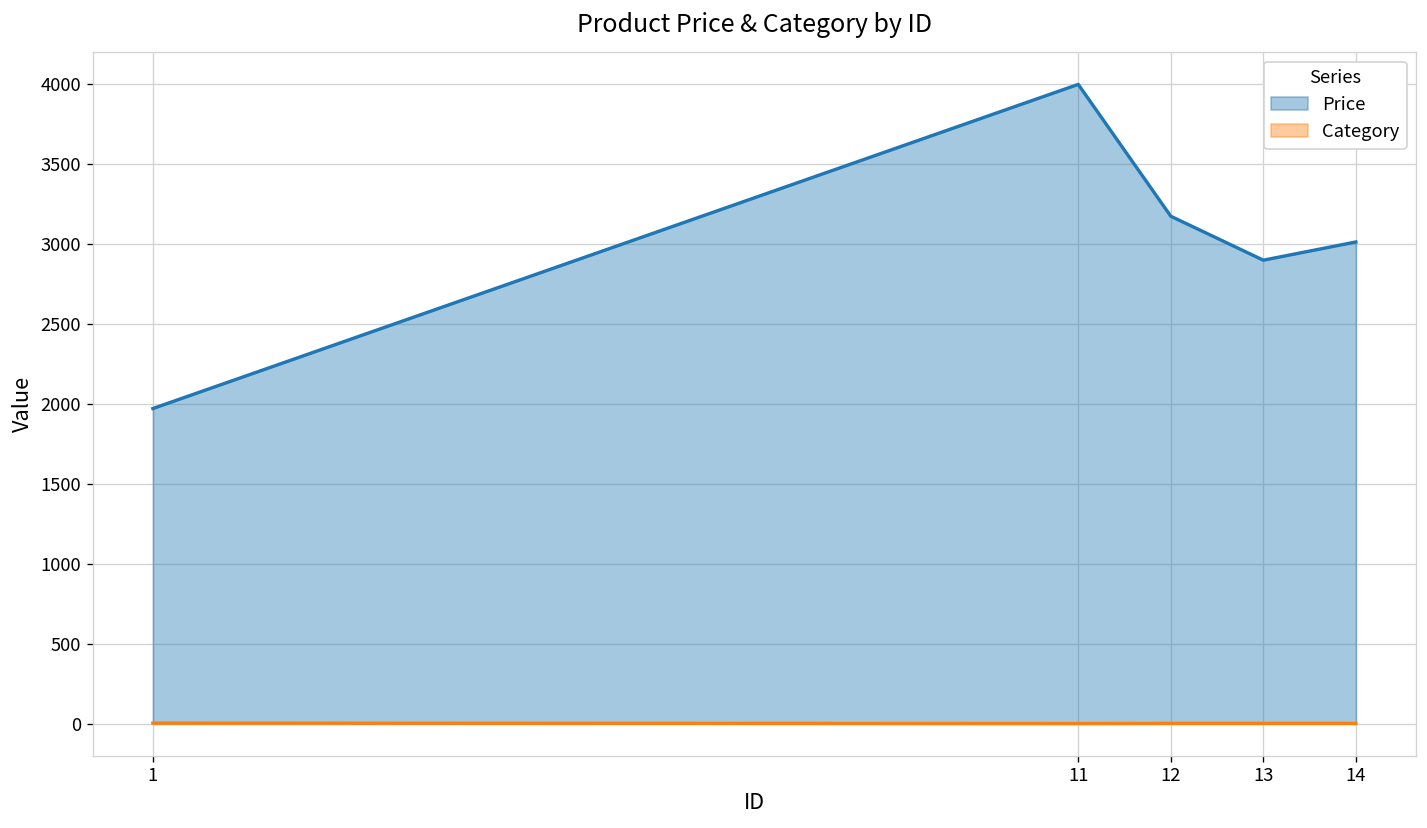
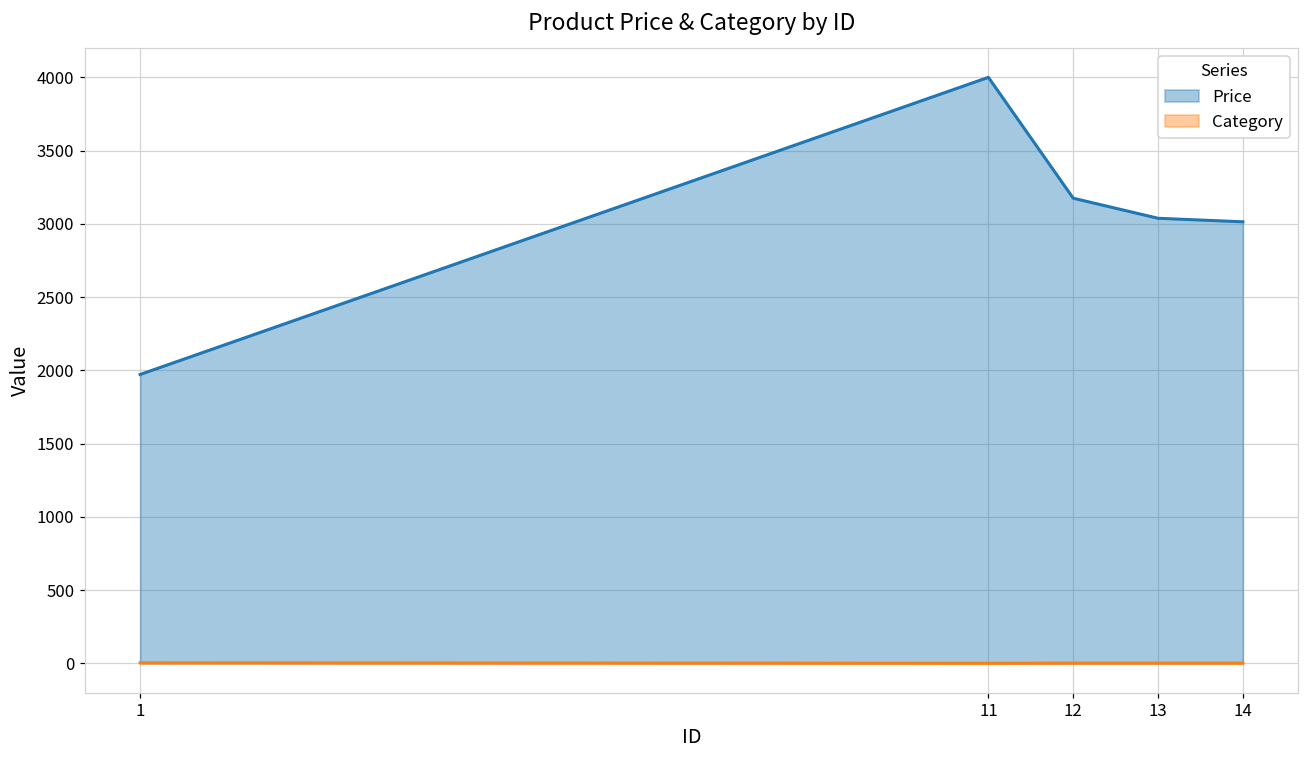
Price, 13: 2900 -> 3040
